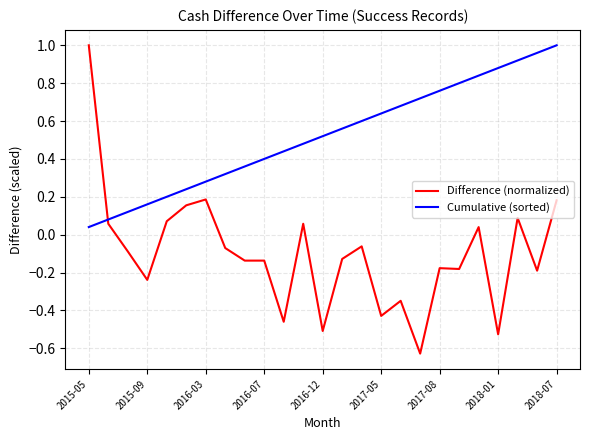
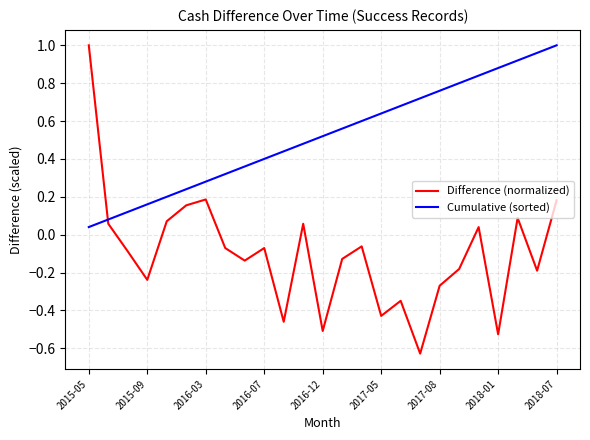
Difference (normalized), 2016-07: -0.14 -> -0.07
Difference (normalized), 2017-08: -0.18 -> -0.27
